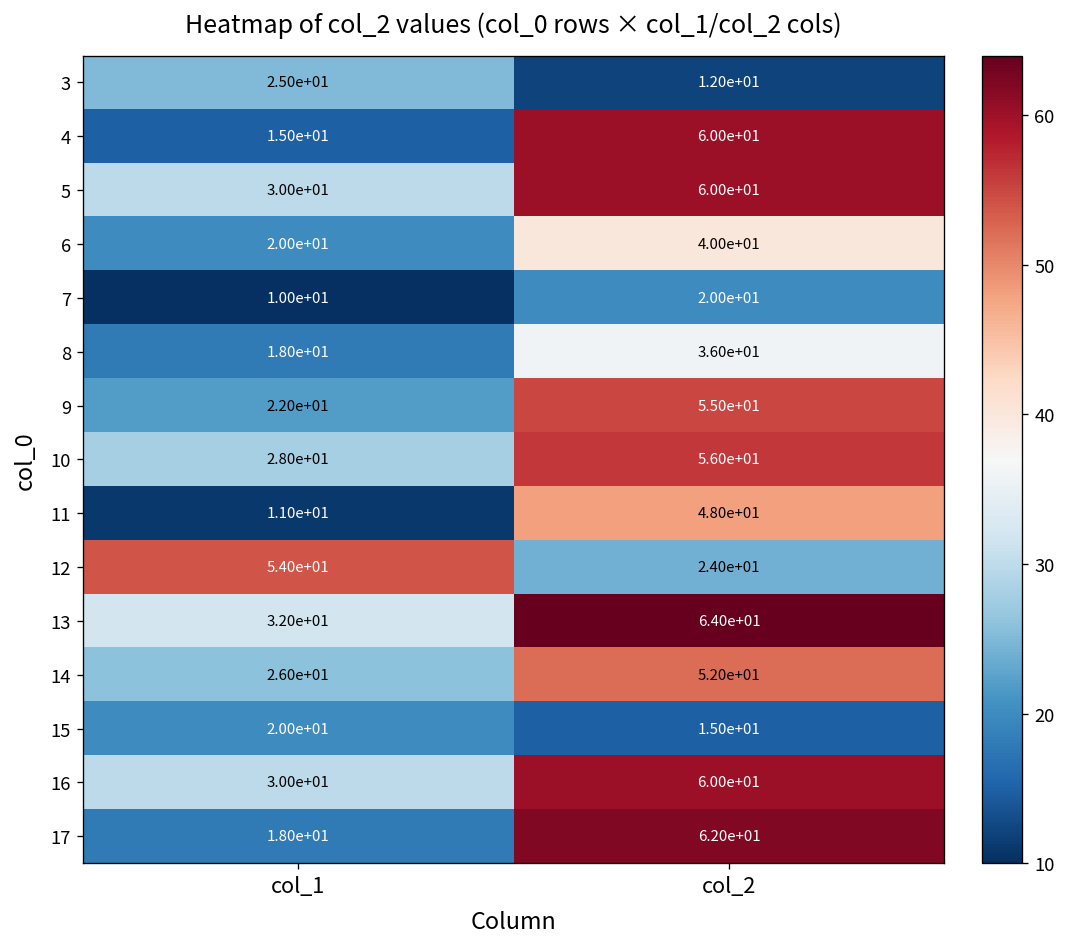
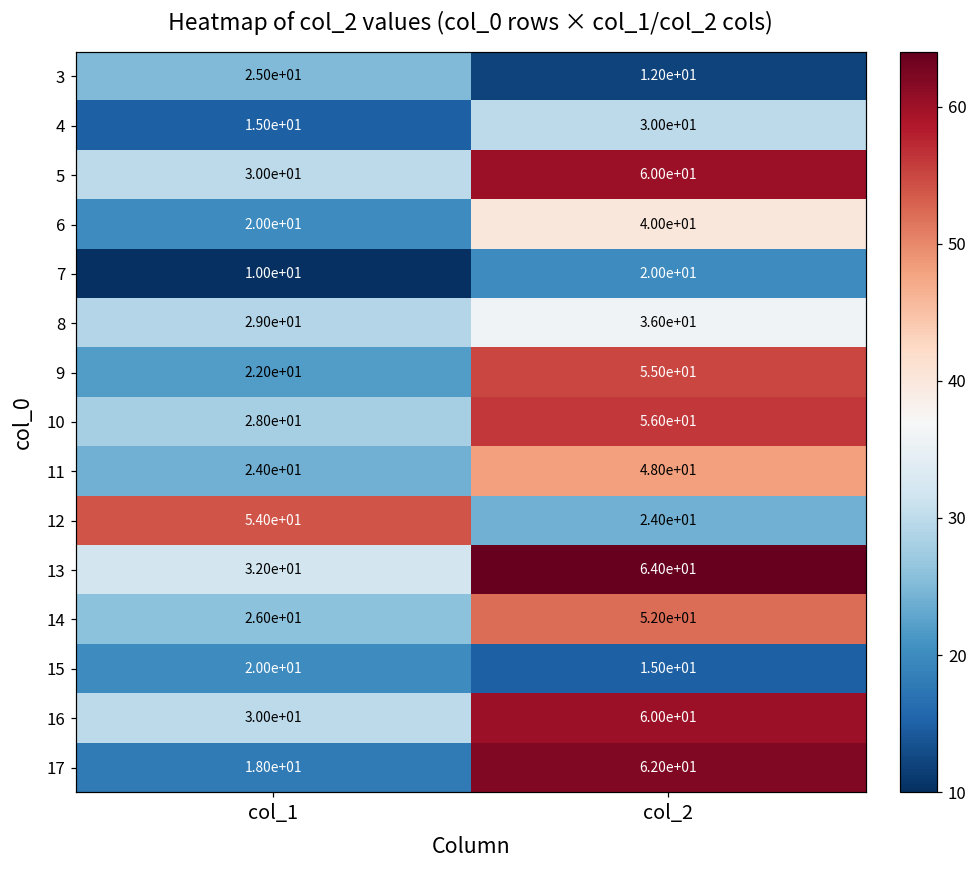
4, col_2: 6.00e+01 -> 3.00e+01
8, col_1: 1.80e+01 -> 2.90e+01
11, col_1: 1.10e+01 -> 2.40e+01
